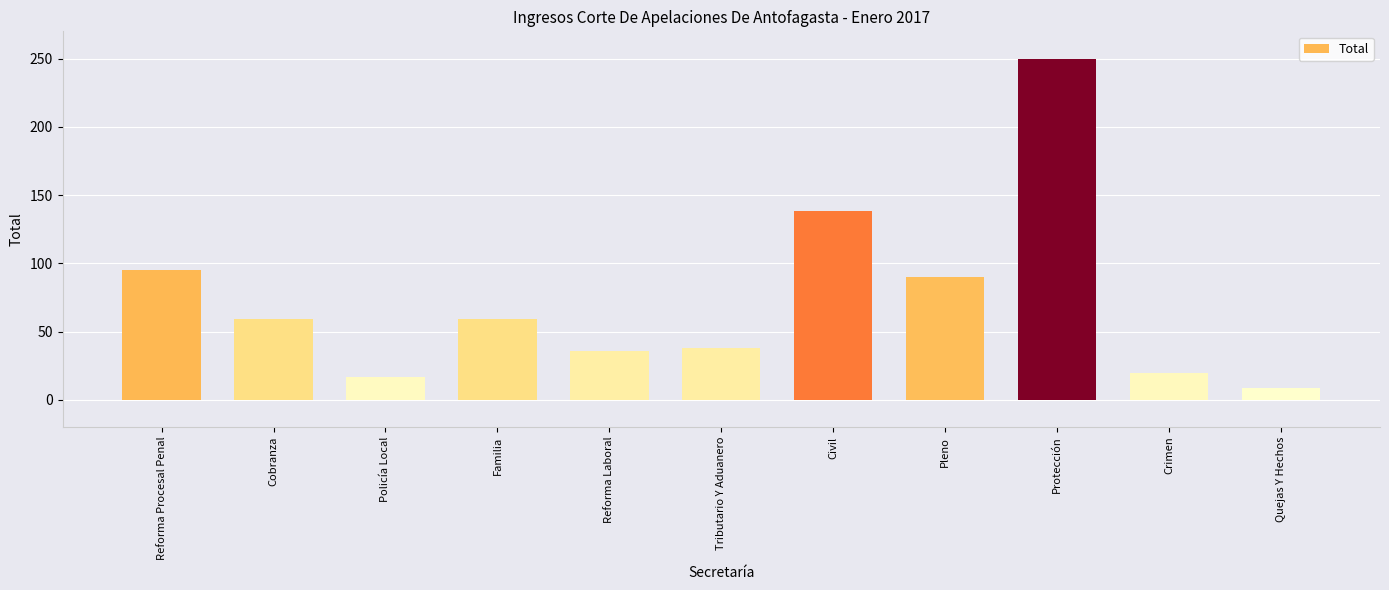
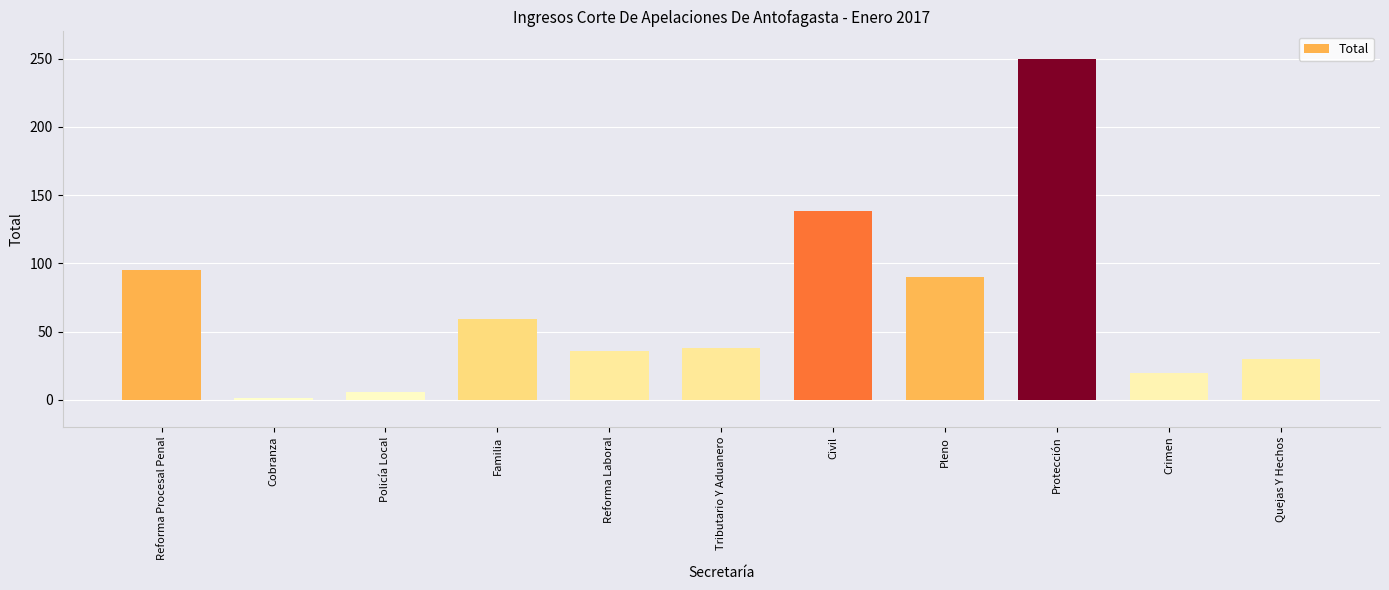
Cobranza: 59 -> 1
Policía Local: 17 -> 6
Quejas Y Hechos: 9 -> 30
